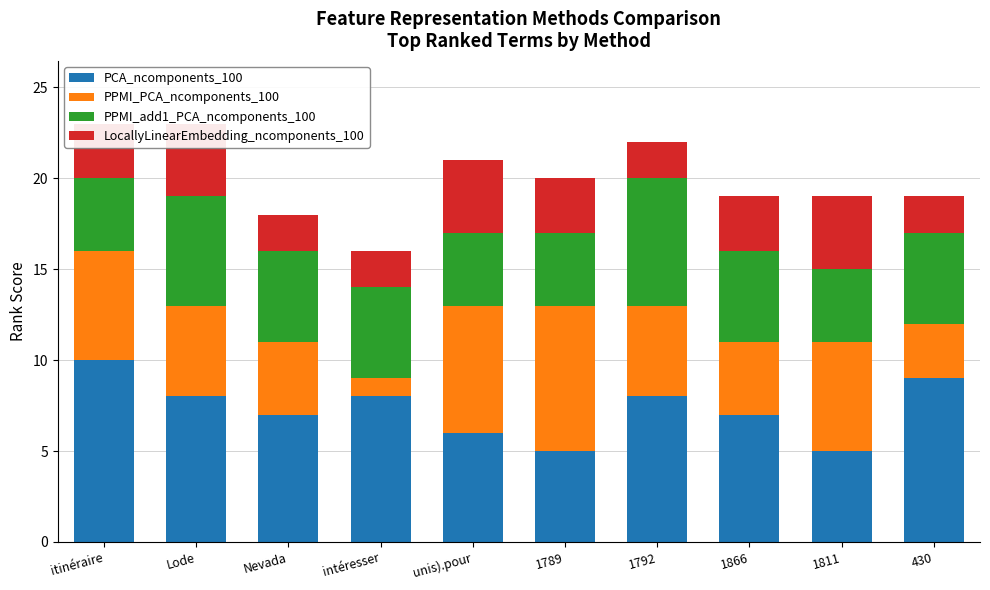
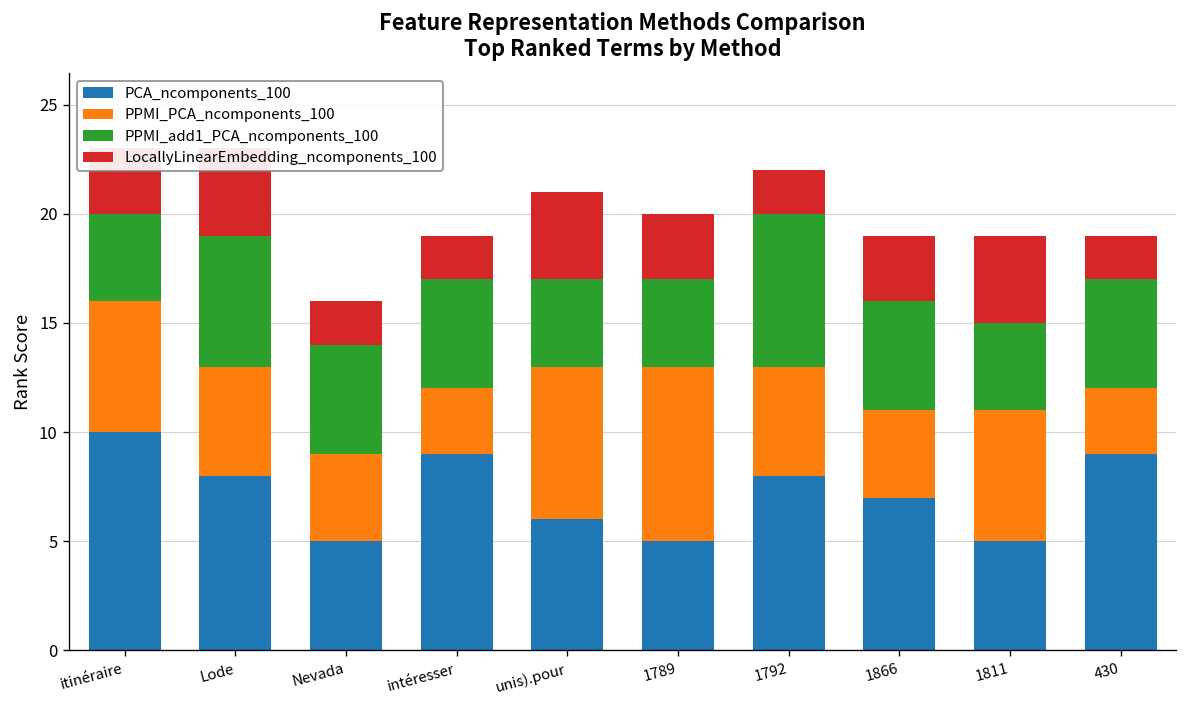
PCA_ncomponents_100, Nevada: 7 -> 5
PCA_ncomponents_100, intéresser: 8 -> 9
PPMI_PCA_ncomponents_100, intéresser: 1 -> 3
